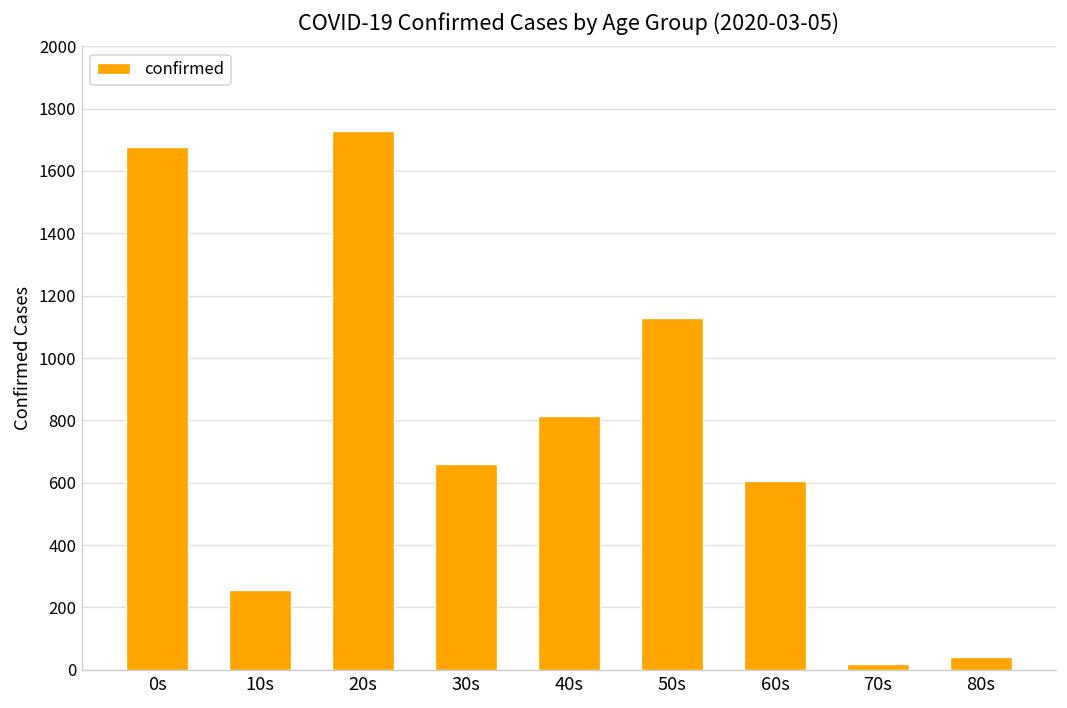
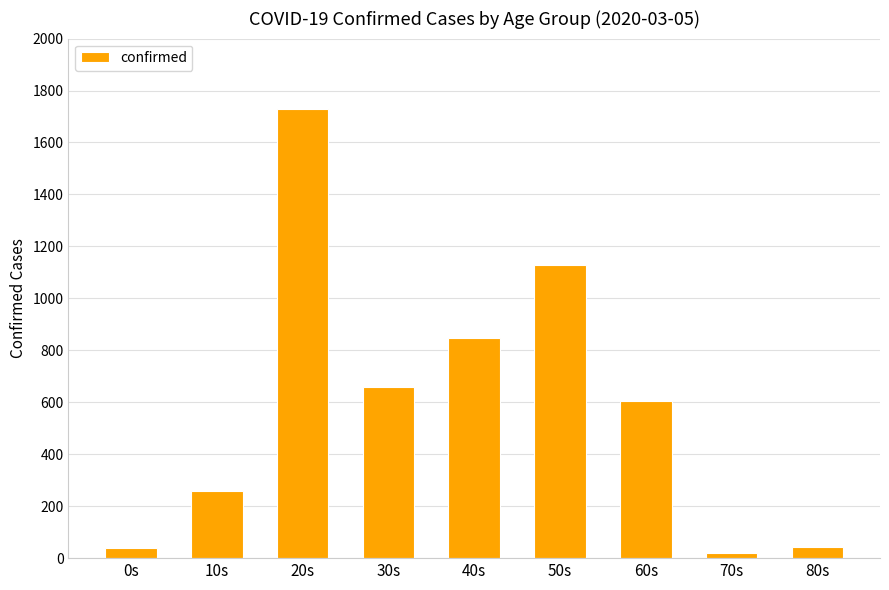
0s: 1680 -> 40
40s: 810 -> 850
